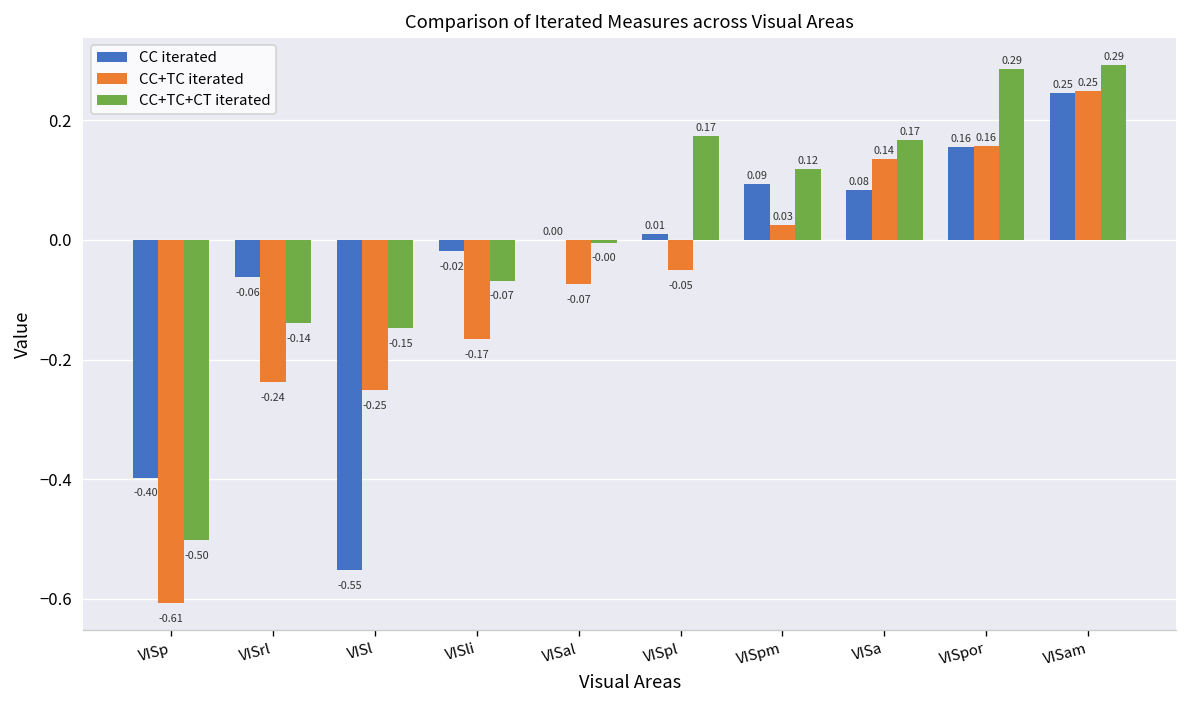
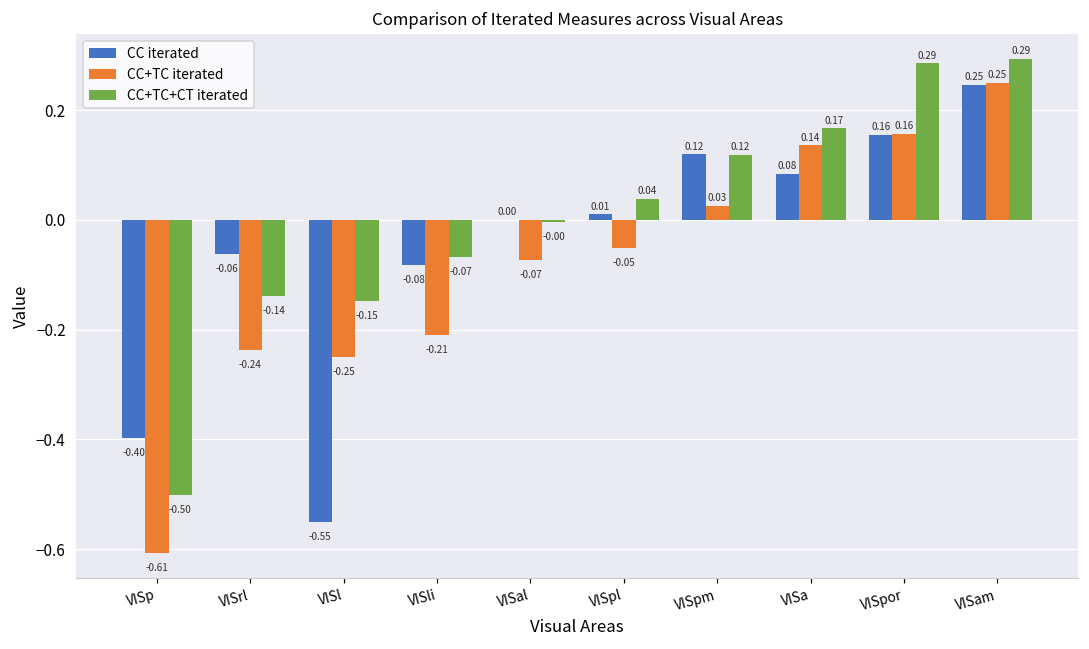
CC iterated, VISli: -0.02 -> -0.08
CC+TC iterated, VISli: -0.17 -> -0.21
CC+TC+CT iterated, VISpl: 0.17 -> 0.04
CC iterated, VISpm: 0.09 -> 0.12
